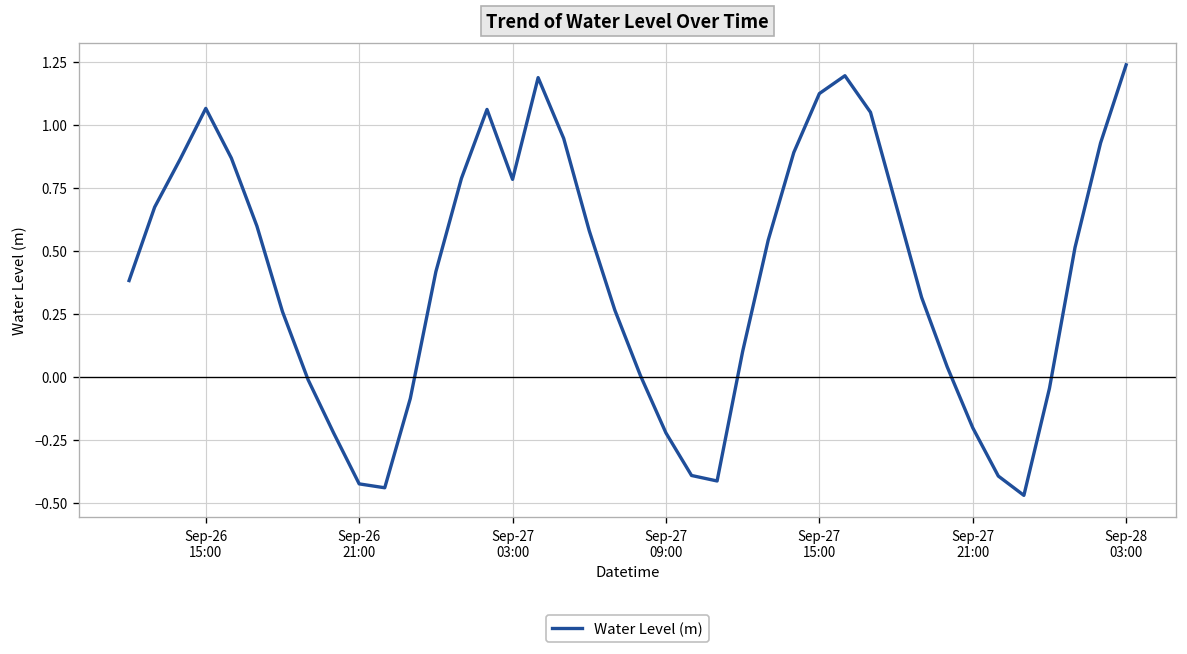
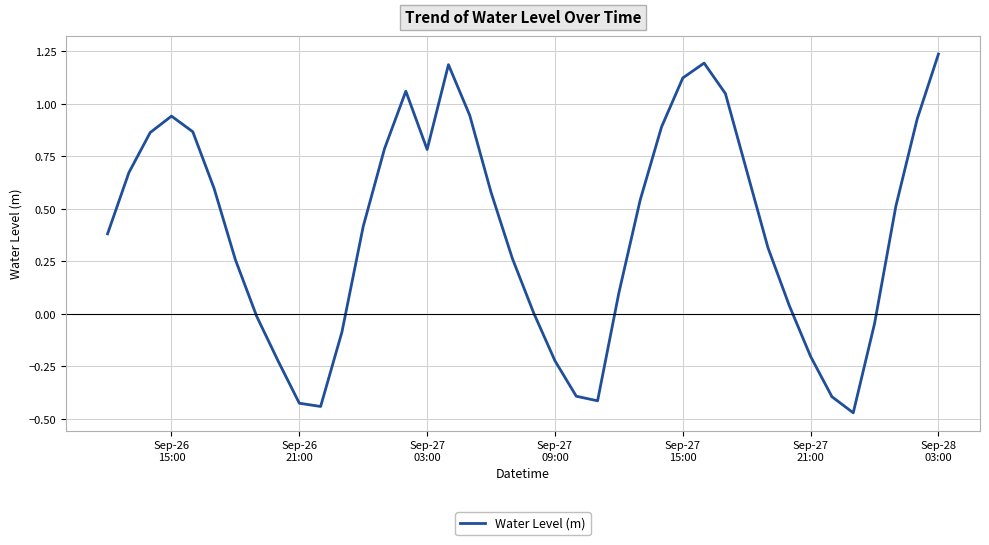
Sep-26 15:00: 1.06 -> 0.94
